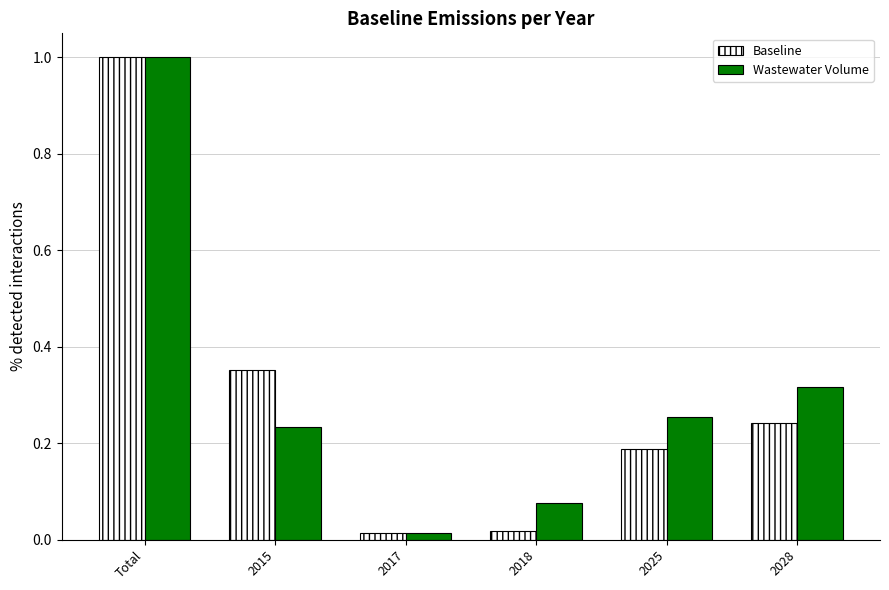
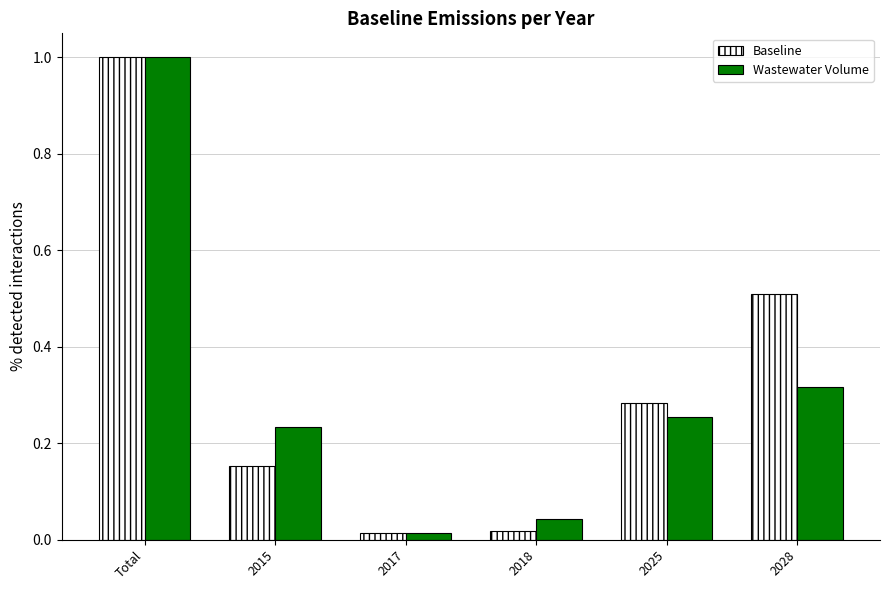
Baseline, 2015: 0.35 -> 0.15
Wastewater Volume, 2018: 0.08 -> 0.04
Baseline, 2025: 0.19 -> 0.28
Baseline, 2028: 0.24 -> 0.51
